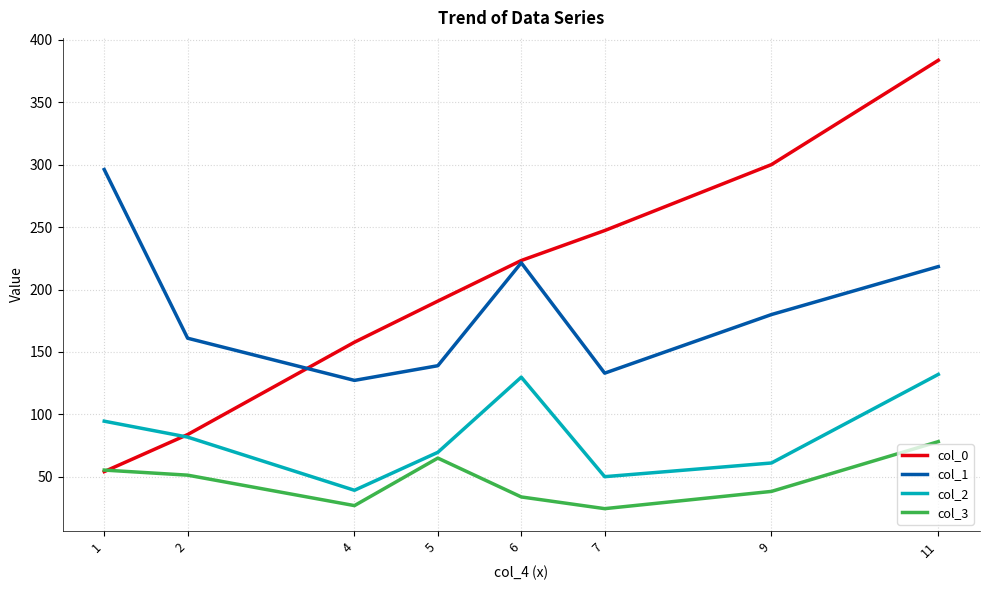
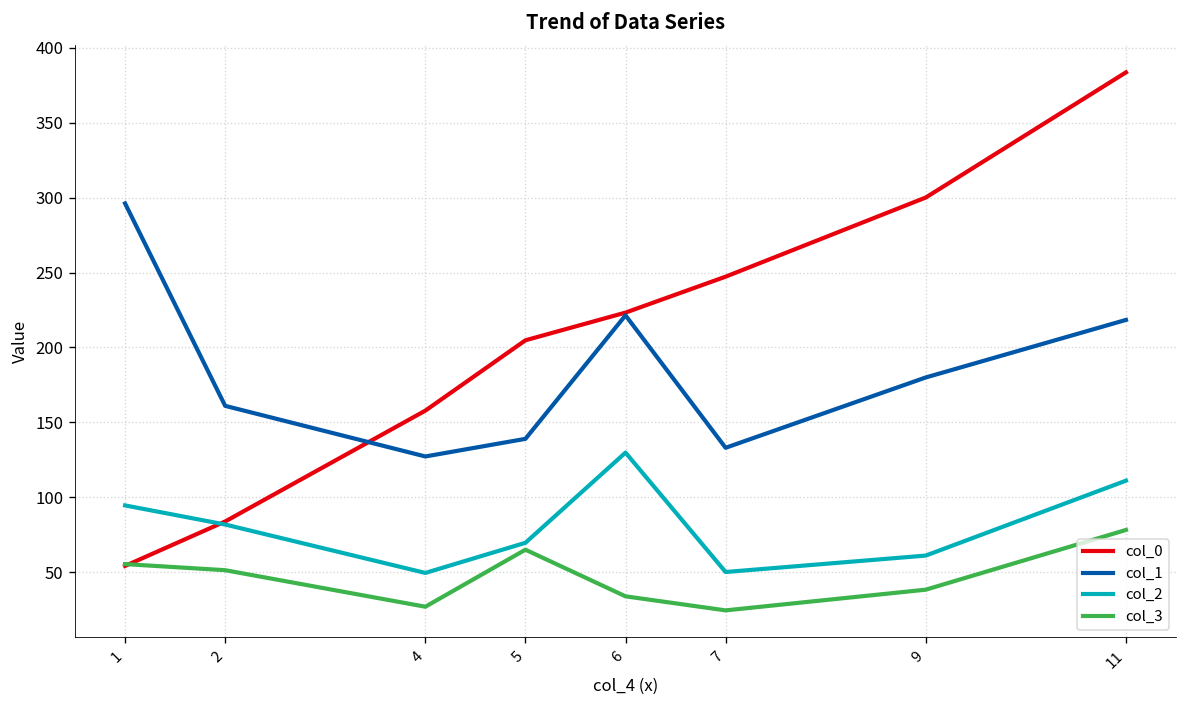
col_2, 4: 39 -> 49
col_0, 5: 191 -> 205
col_2, 11: 132 -> 111
